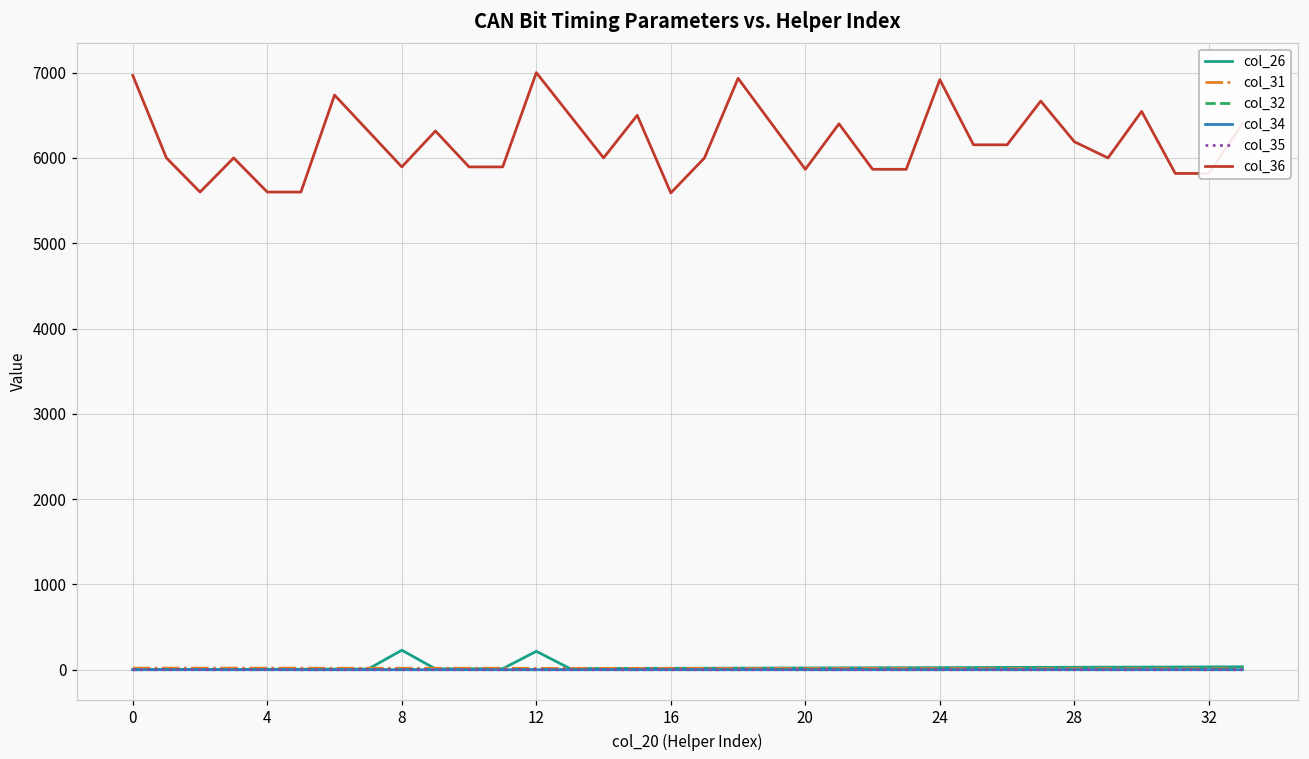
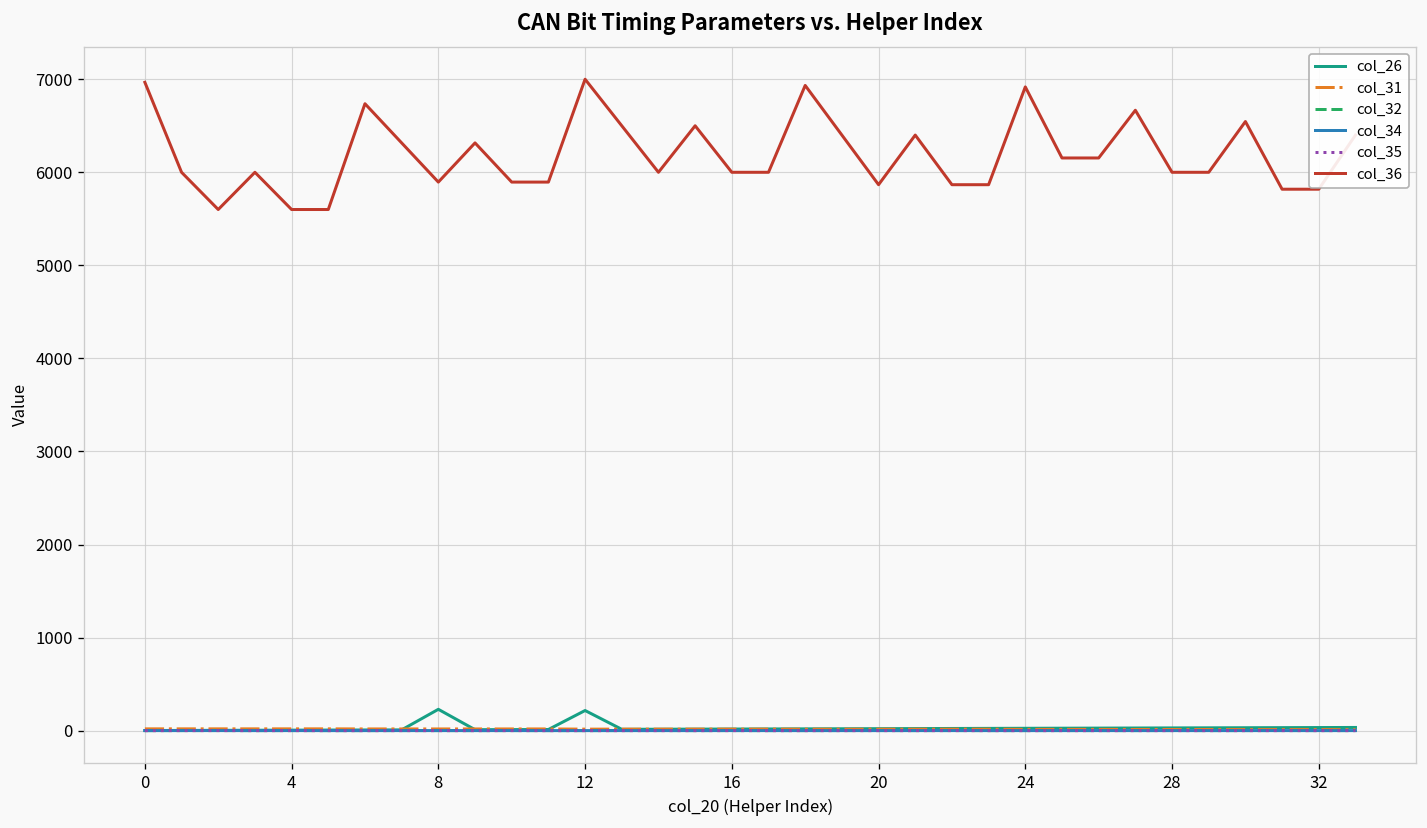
col_36, 16: 5600 -> 6000
col_36, 28: 6200 -> 6000
